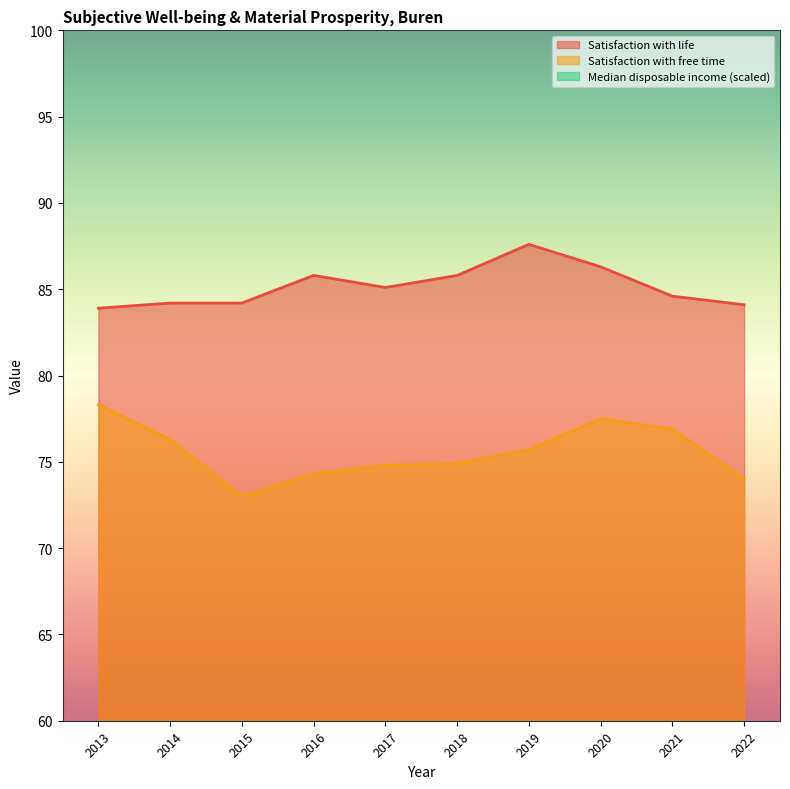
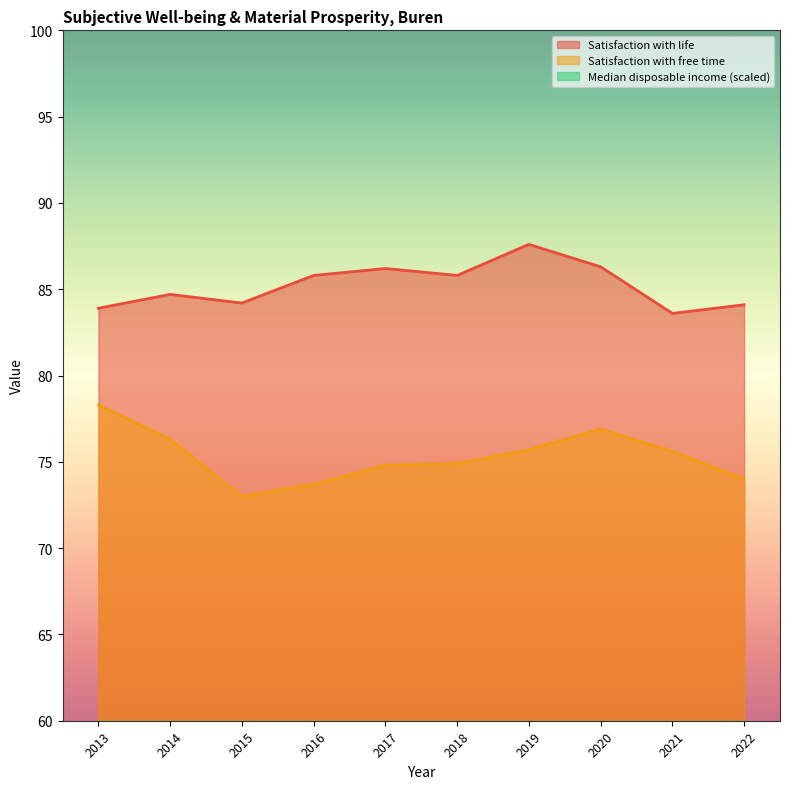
Satisfaction with life, 2014: 84.2 -> 84.7
Satisfaction with free time, 2016: 74.3 -> 73.7
Satisfaction with life, 2017: 85.1 -> 86.2
Satisfaction with free time, 2020: 77.5 -> 76.9
Satisfaction with life, 2021: 84.6 -> 83.6
Satisfaction with free time, 2021: 76.9 -> 75.6
